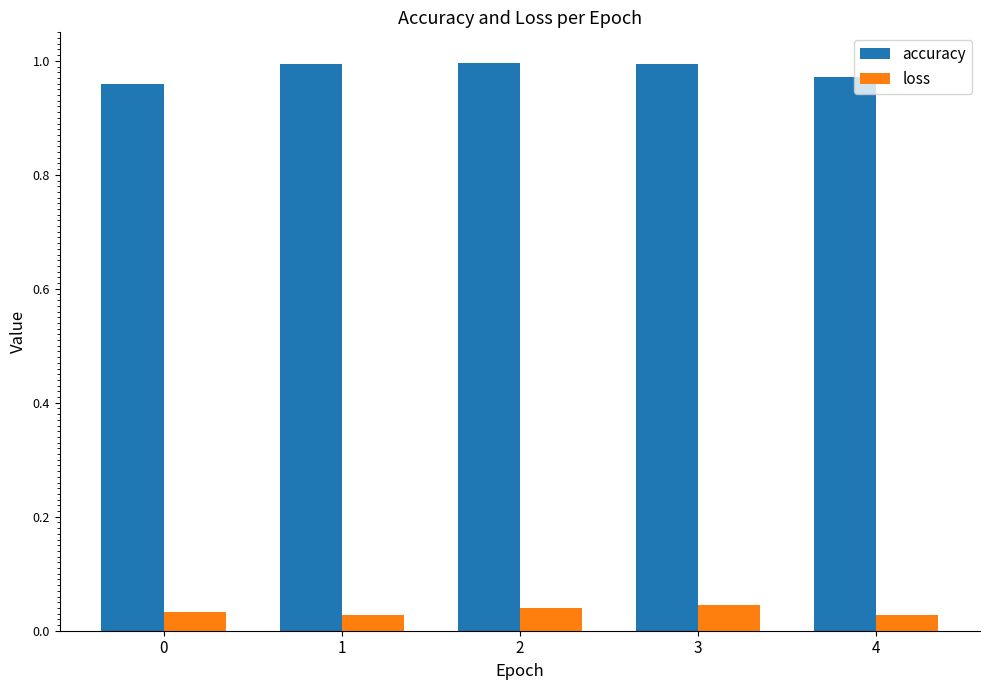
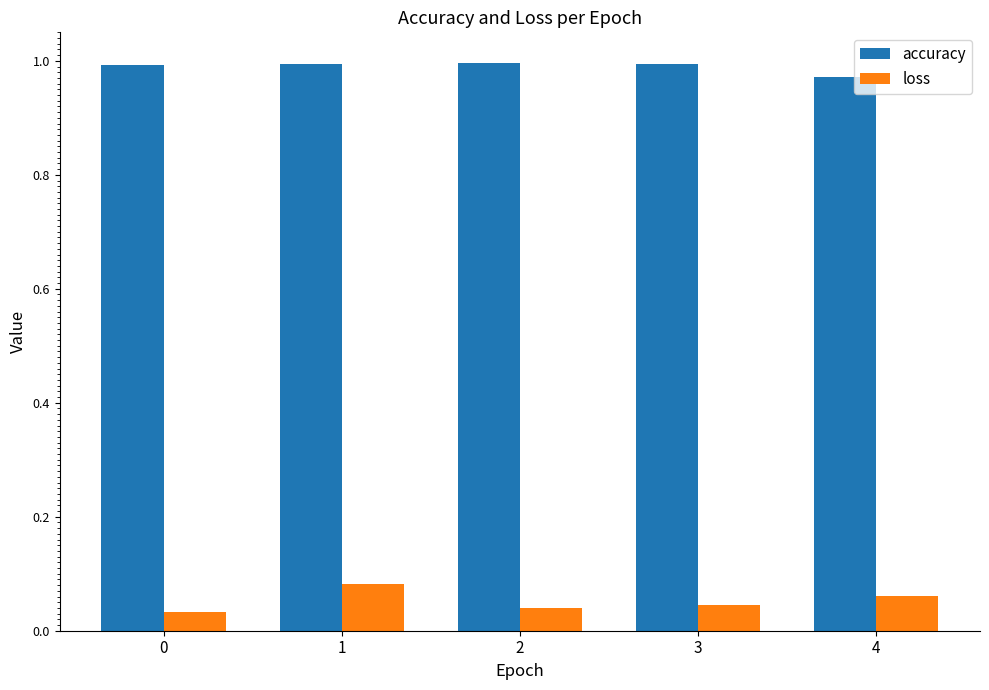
accuracy, 0: 0.96 -> 0.99
loss, 1: 0.03 -> 0.08
loss, 4: 0.03 -> 0.06
